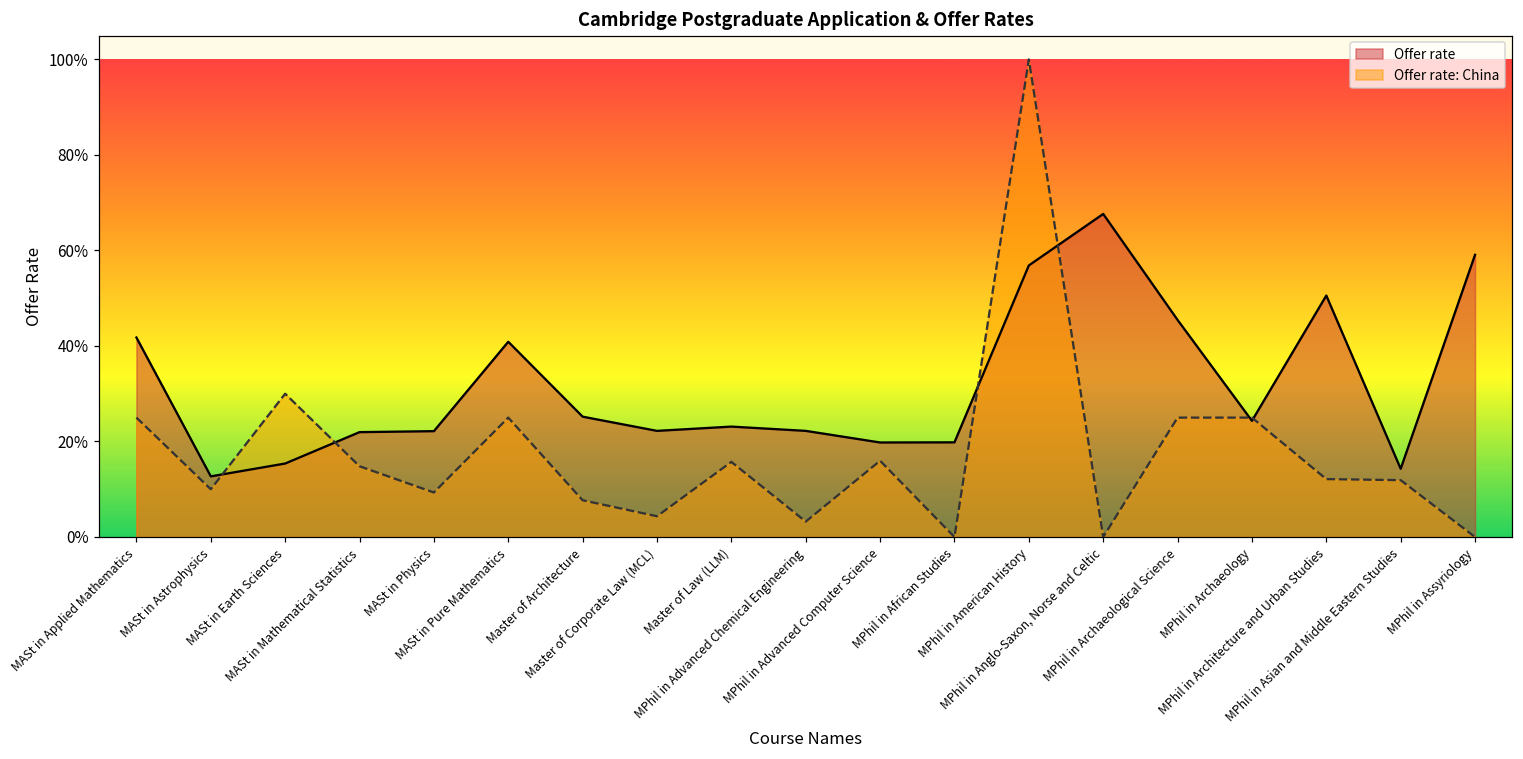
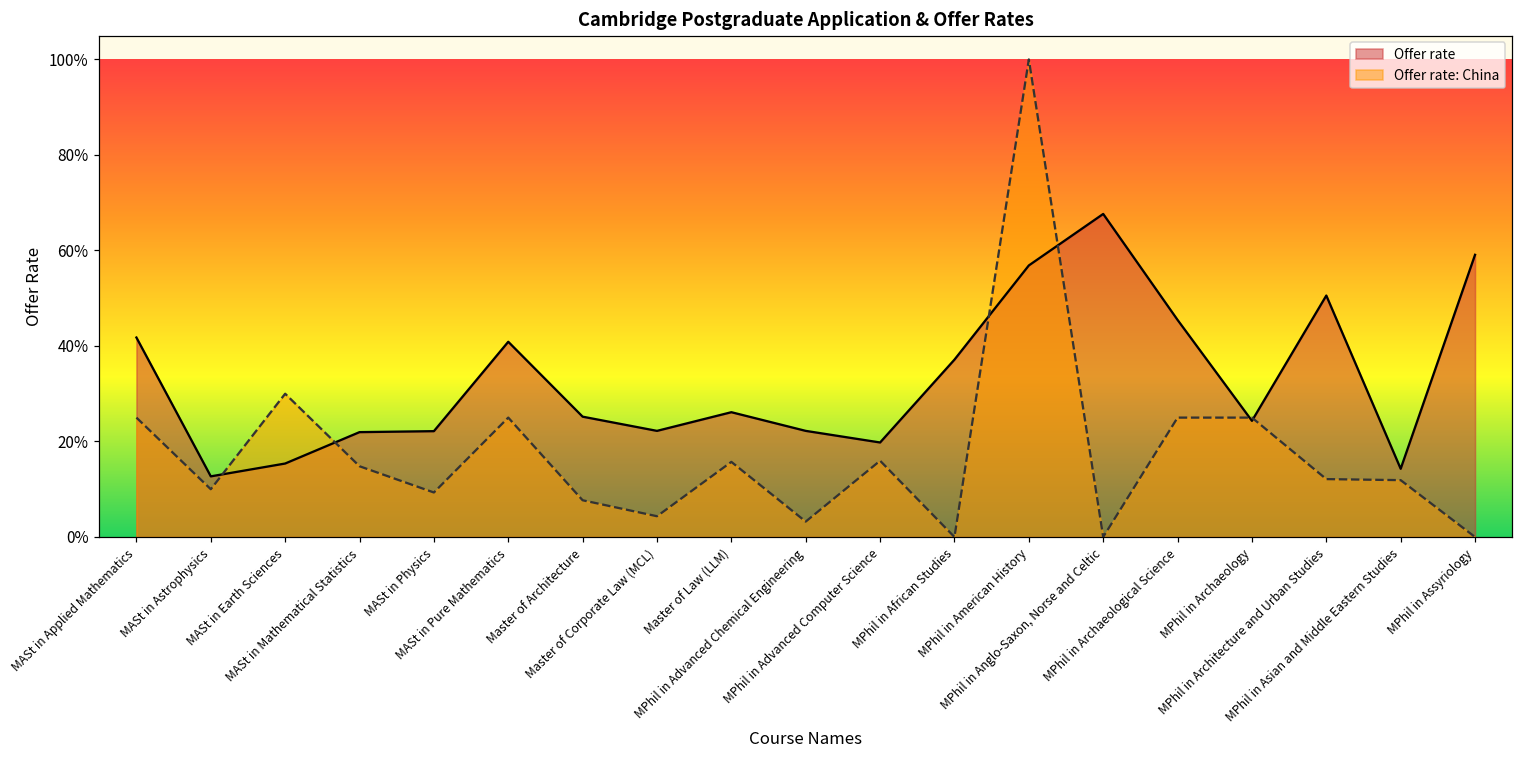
Offer rate, Master of Law (LLM): 23% -> 26%
Offer rate, MPhil in African Studies: 20% -> 37%
